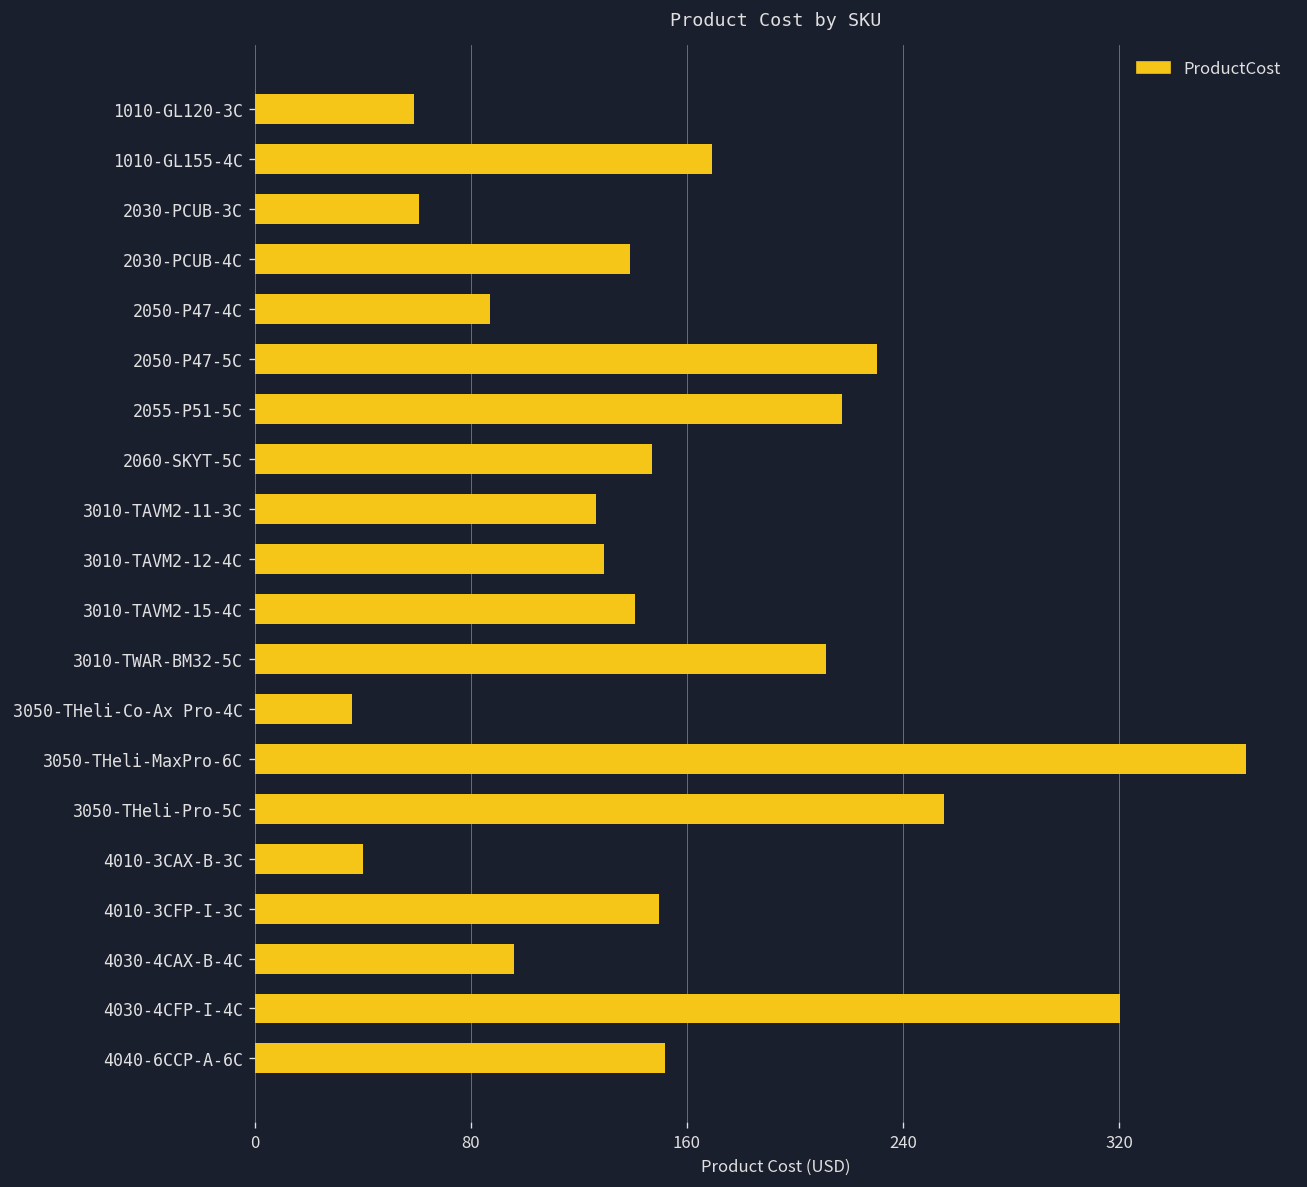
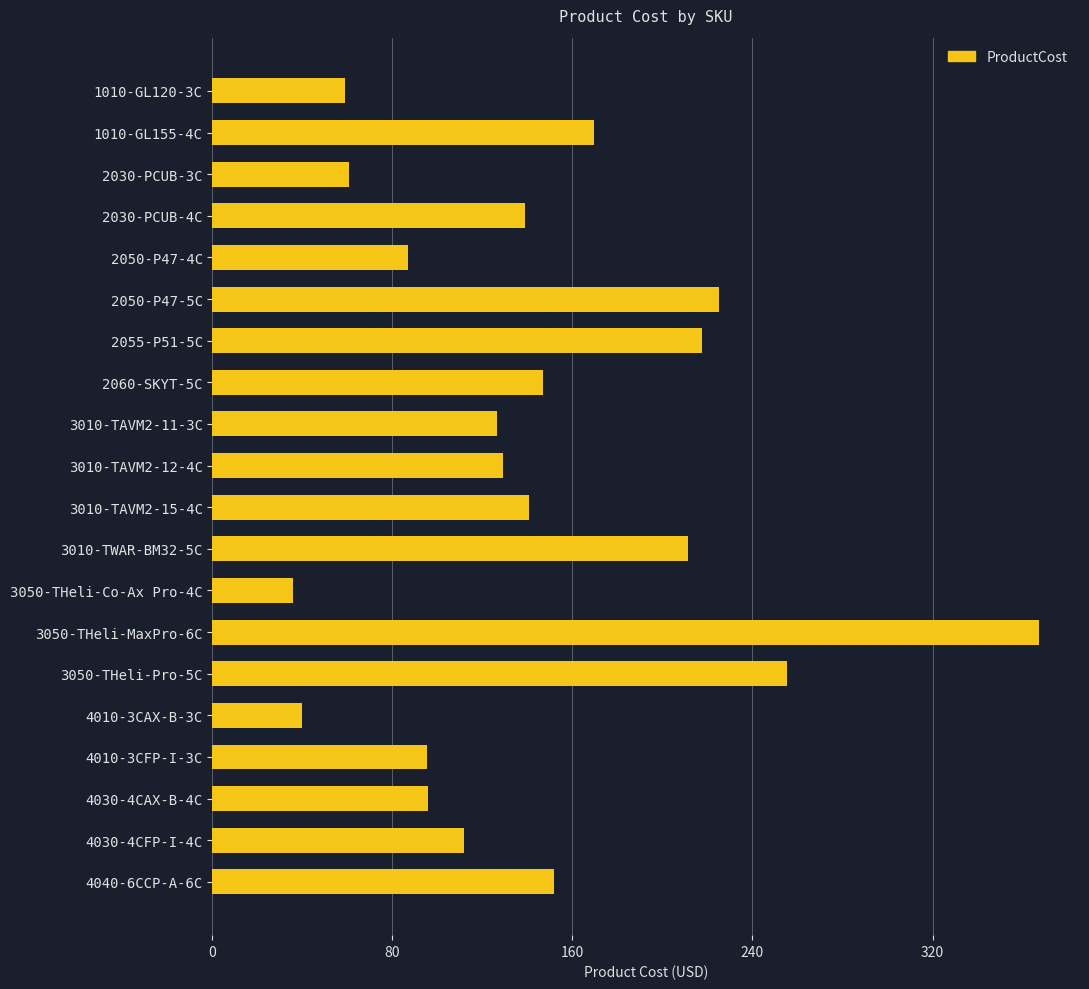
2050-P47-5C: 230 -> 225
4010-3CFP-I-3C: 150 -> 95
4030-4CFP-I-4C: 320 -> 112
